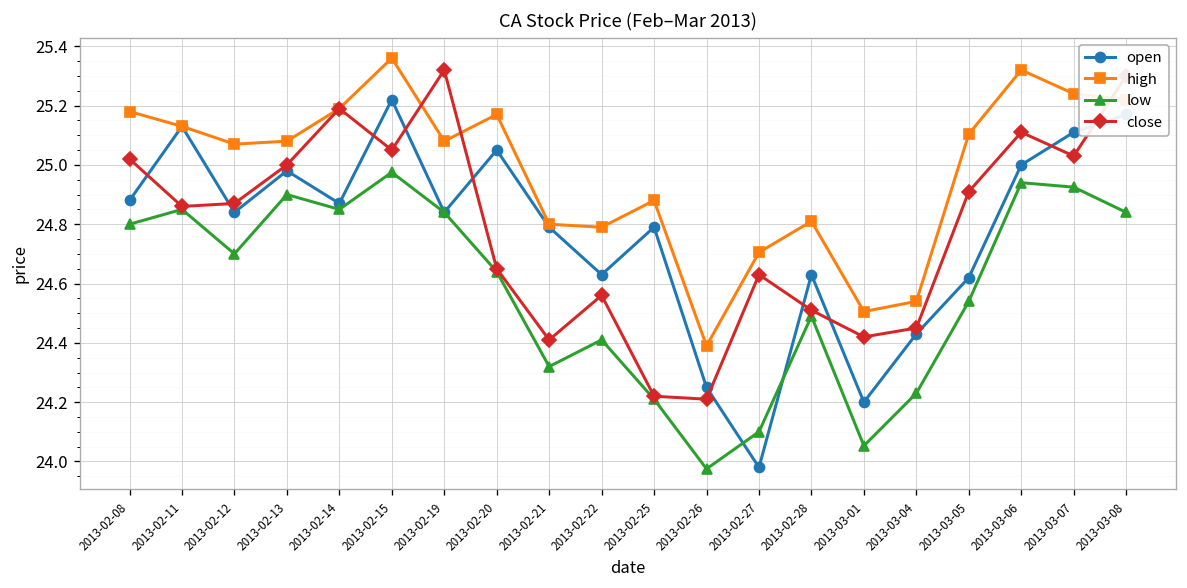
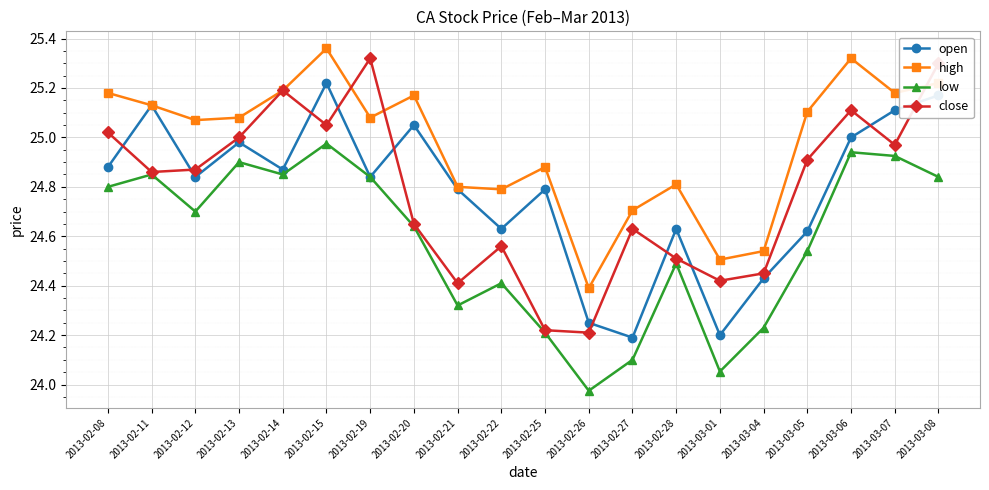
open, 2013-02-27: 23.98 -> 24.19
high, 2013-03-07: 25.24 -> 25.18
close, 2013-03-07: 25.03 -> 24.97
